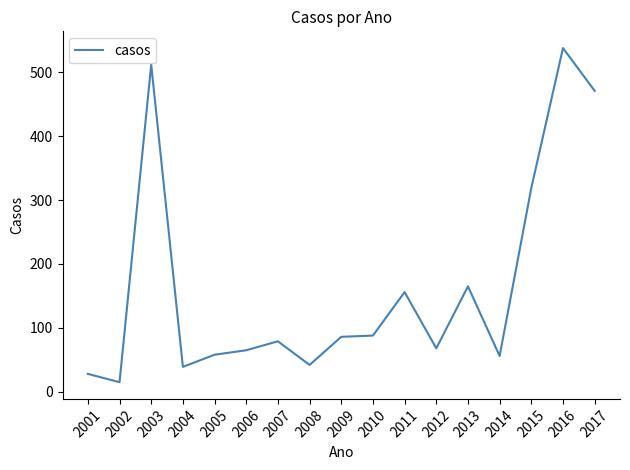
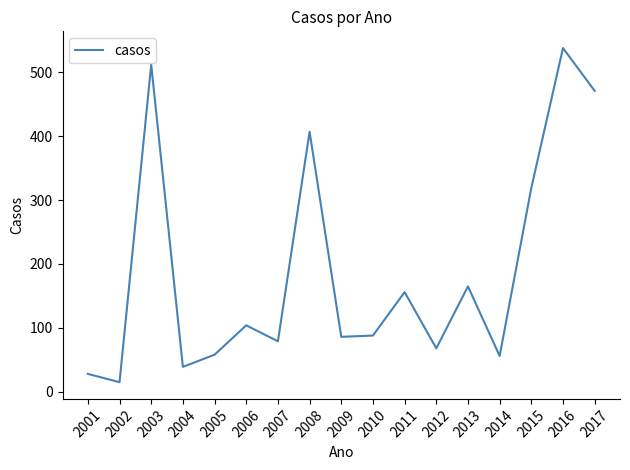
2006: 70 -> 100
2008: 40 -> 410
